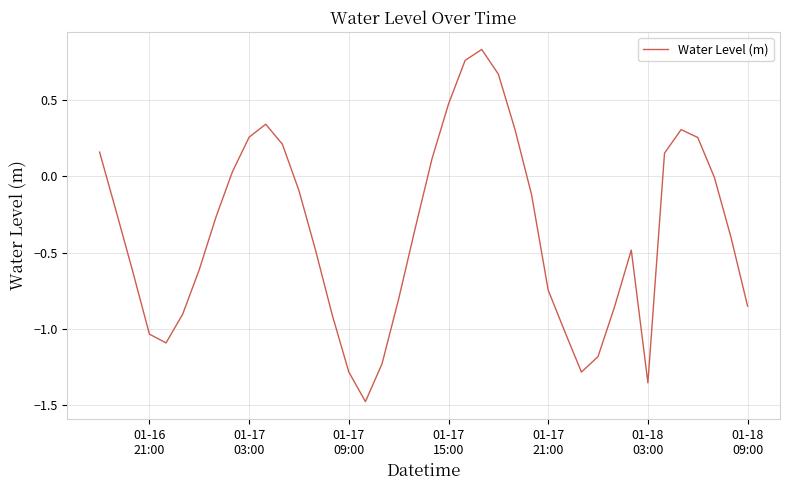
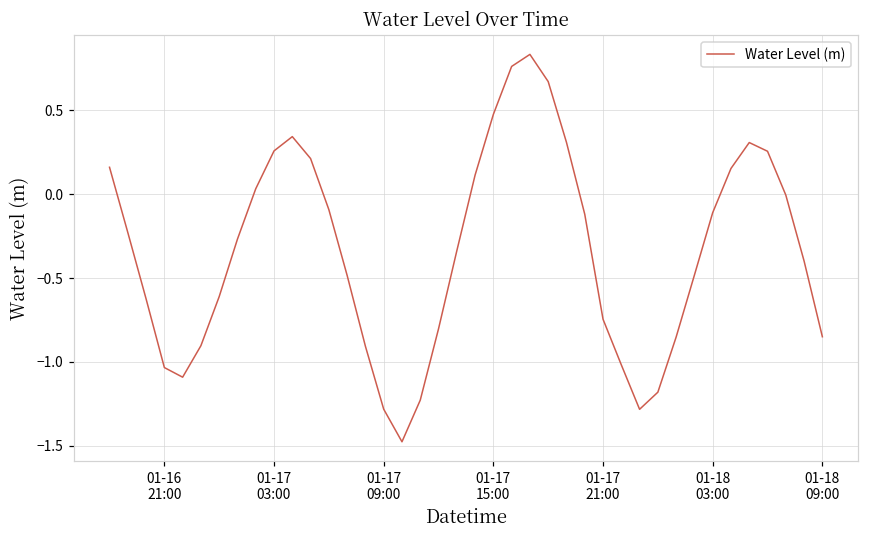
01-18 03:00: -1.35 -> -0.11
